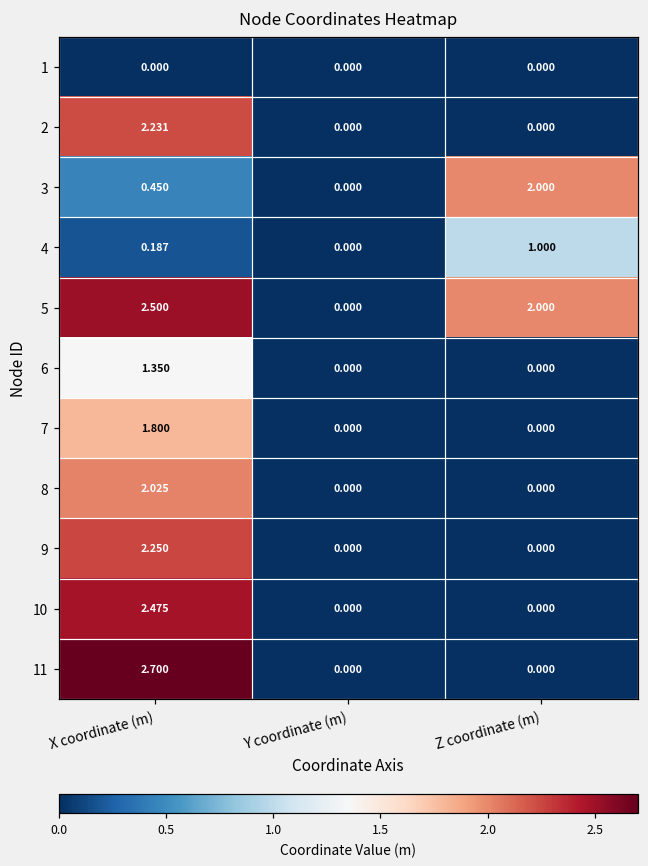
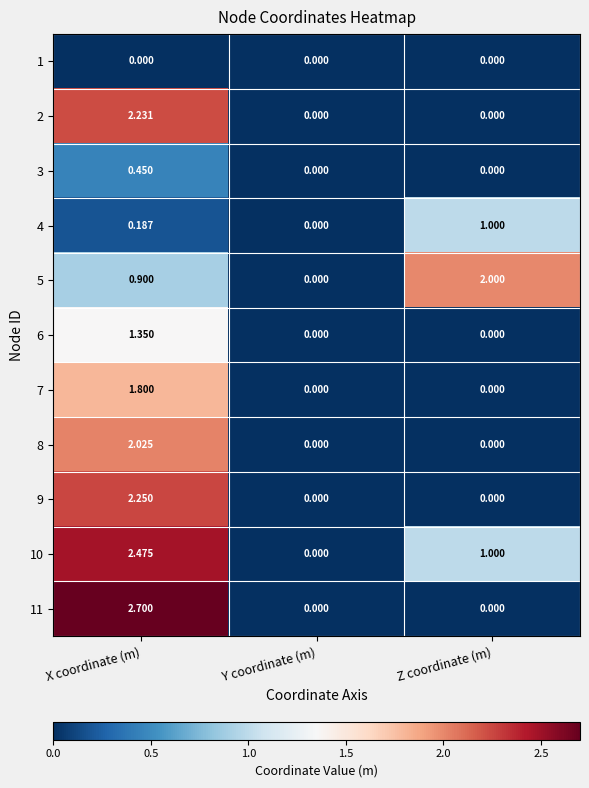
3, Z coordinate (m): 2.000 -> 0.000
5, X coordinate (m): 2.500 -> 0.900
10, Z coordinate (m): 0.000 -> 1.000
